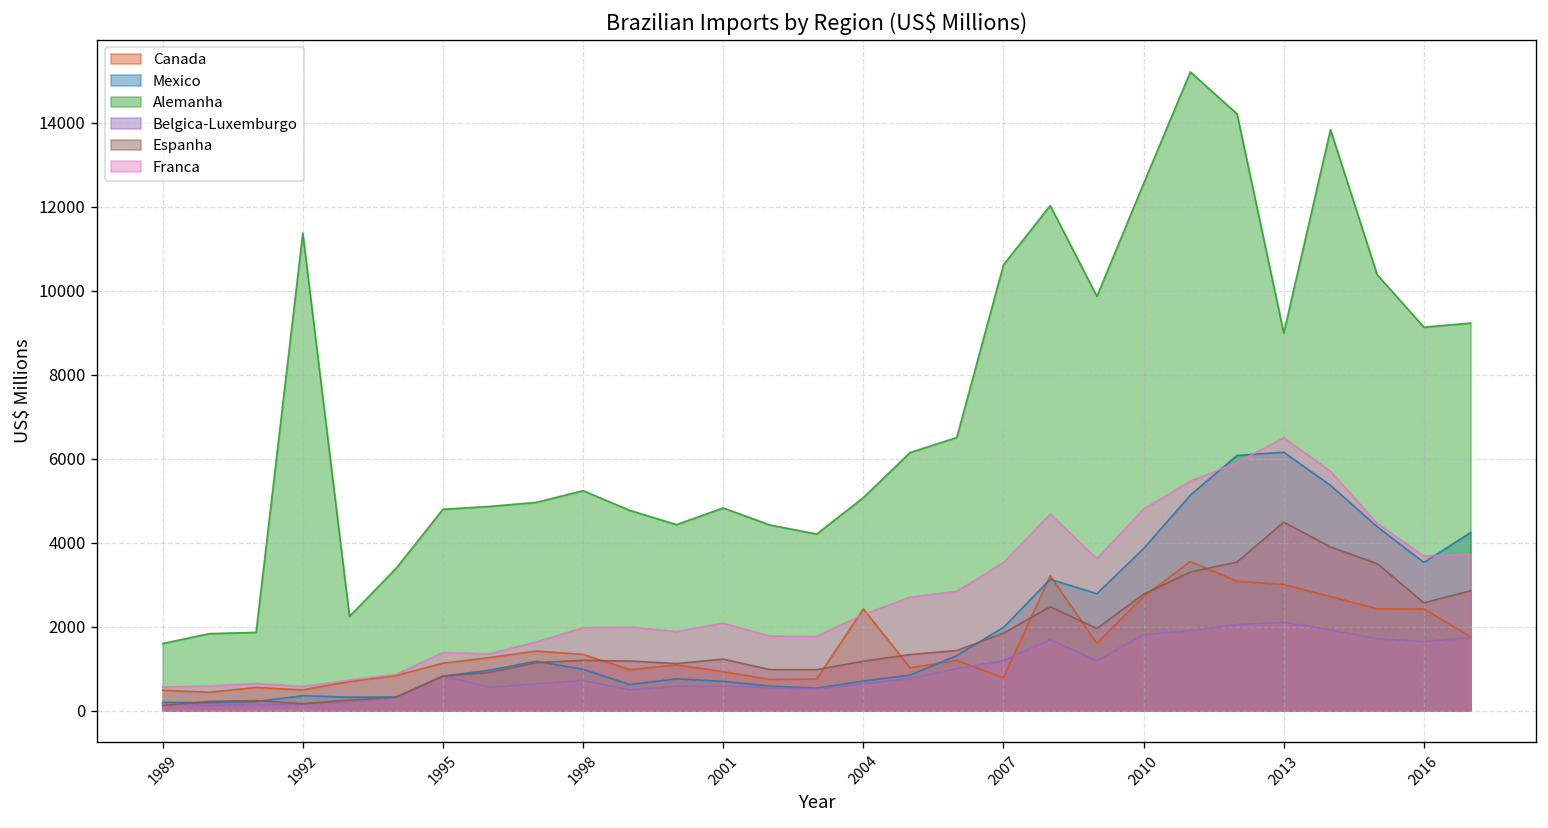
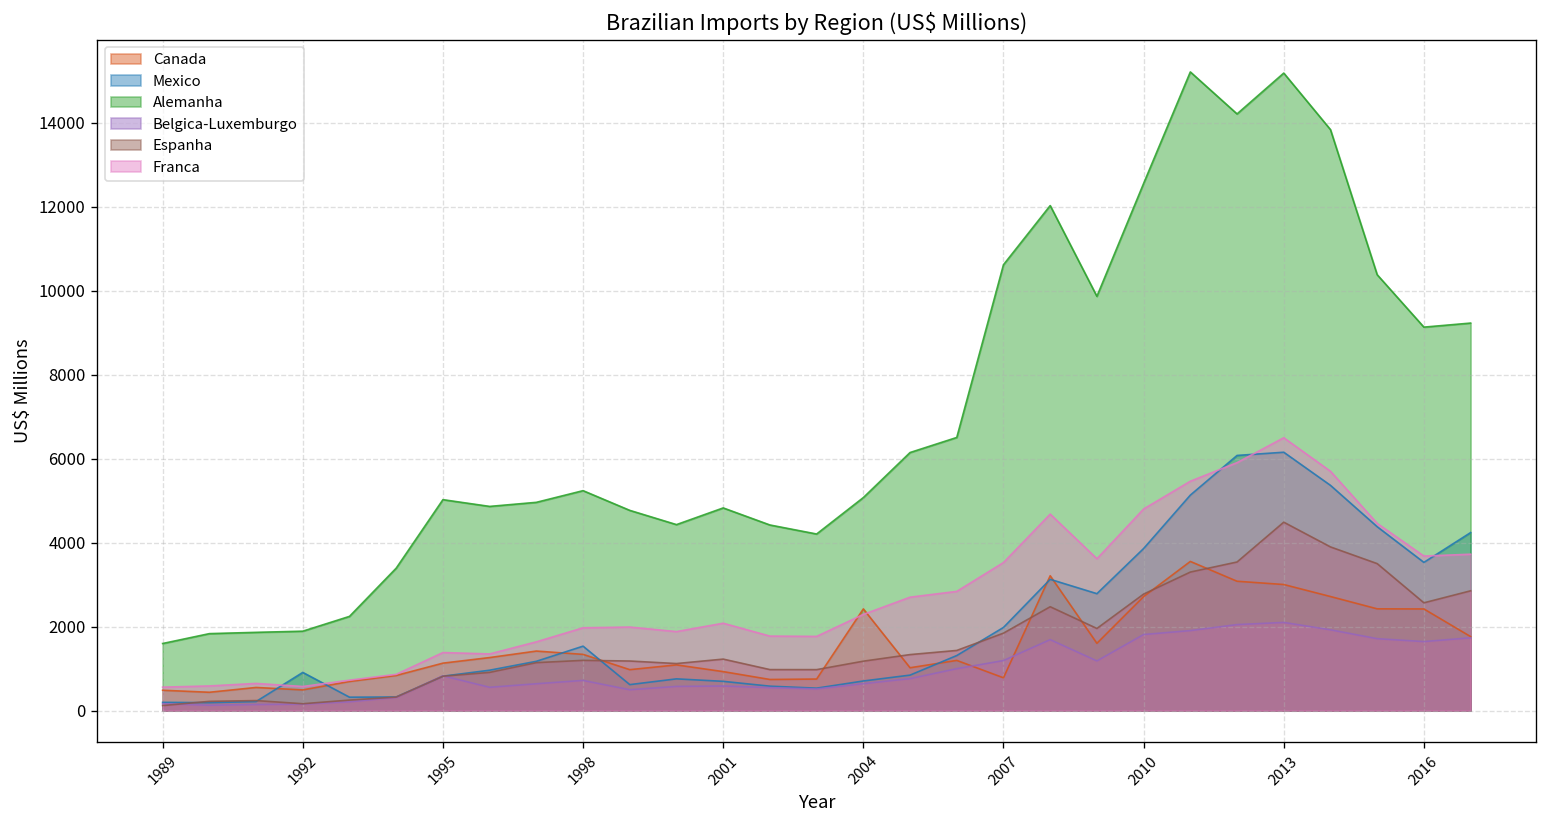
Mexico, 1992: 400 -> 900
Alemanha, 1992: 11400 -> 1900
Alemanha, 1995: 4800 -> 5000
Mexico, 1998: 1000 -> 1500
Alemanha, 2013: 9000 -> 15200
